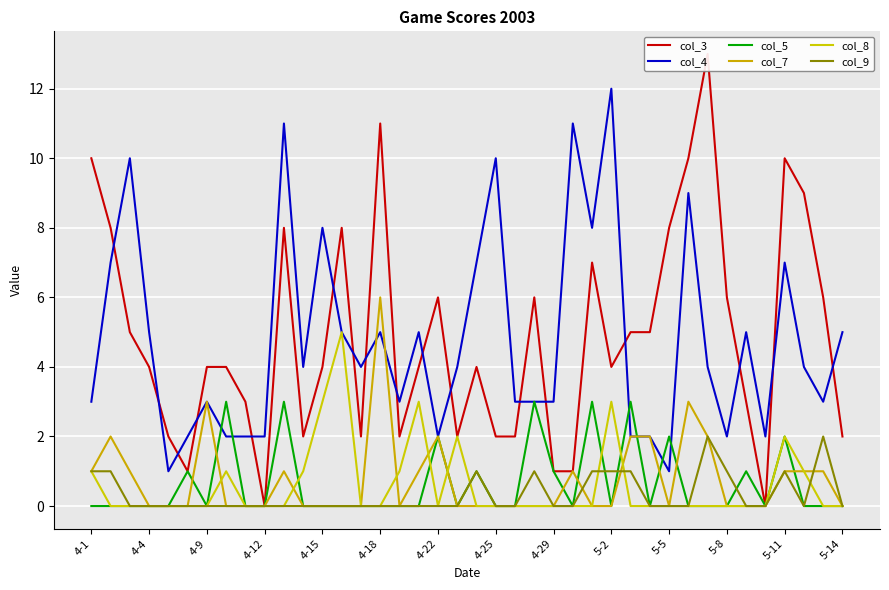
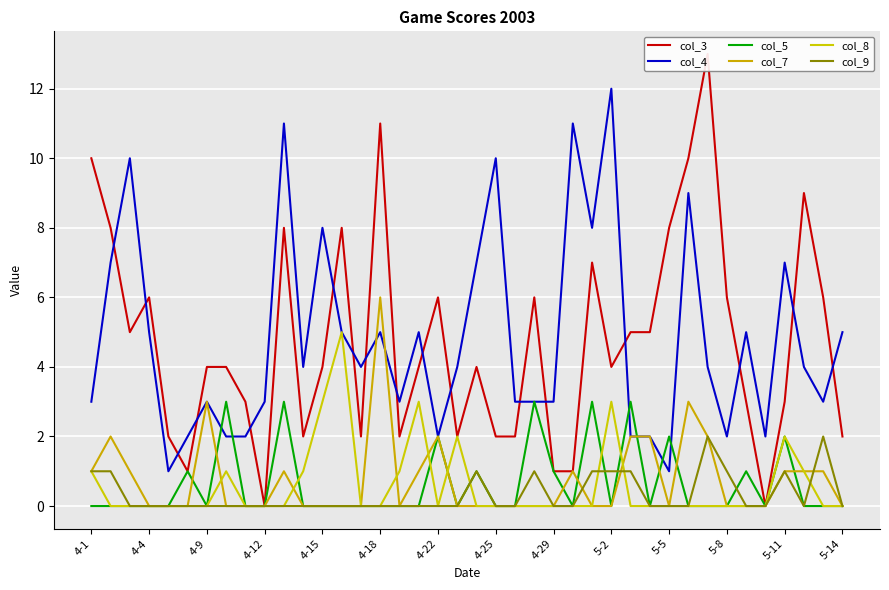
col_3, 4-4: 4 -> 6
col_4, 4-12: 2 -> 3
col_3, 5-11: 10 -> 3
